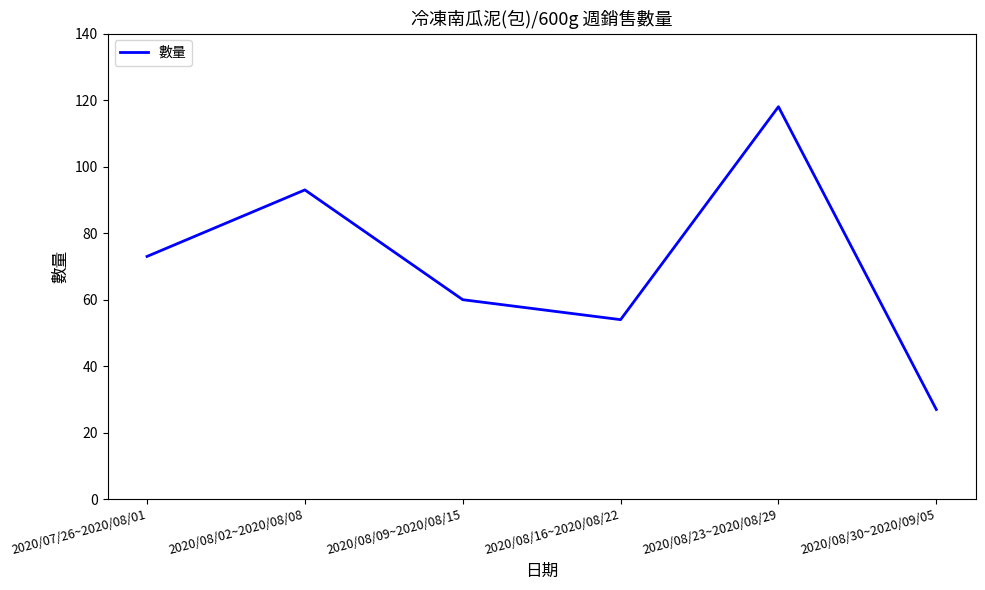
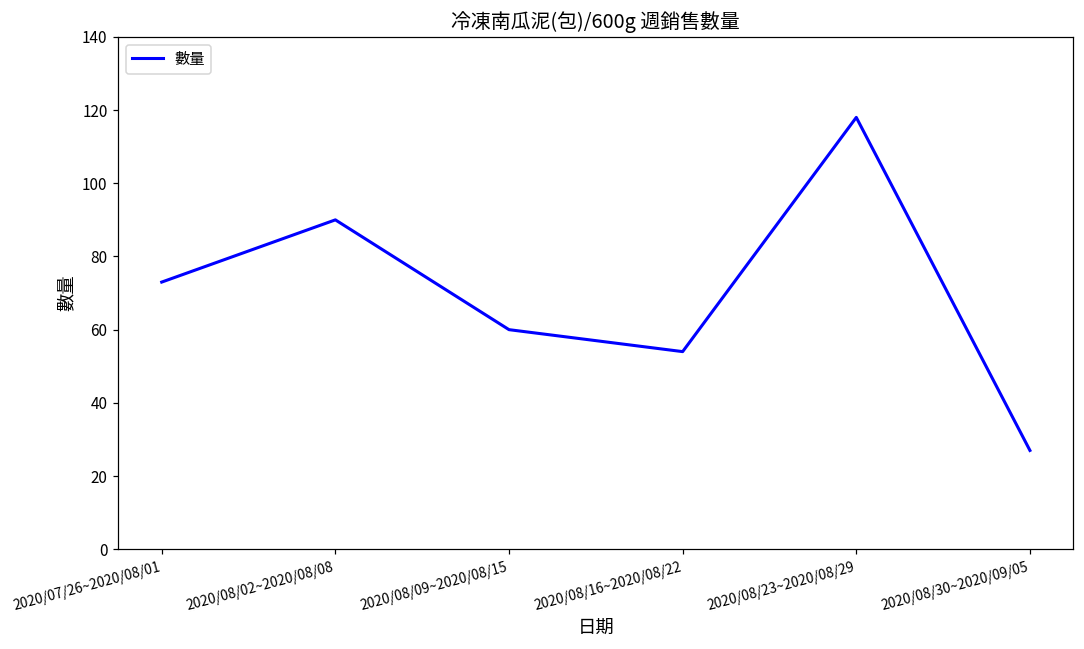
2020/08/02~2020/08/08: 93 -> 90
